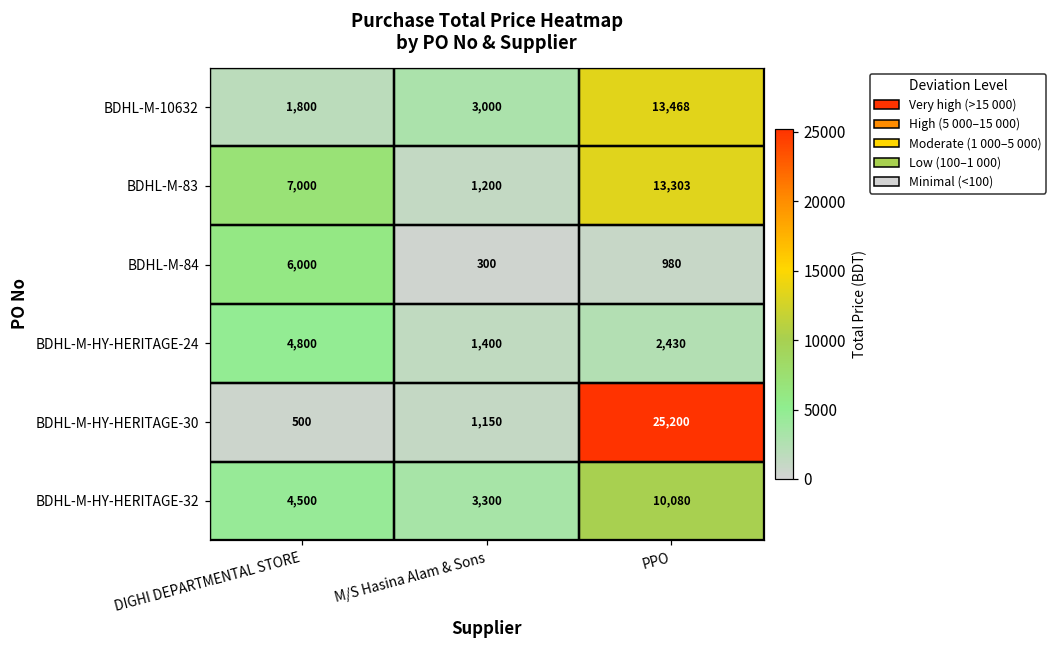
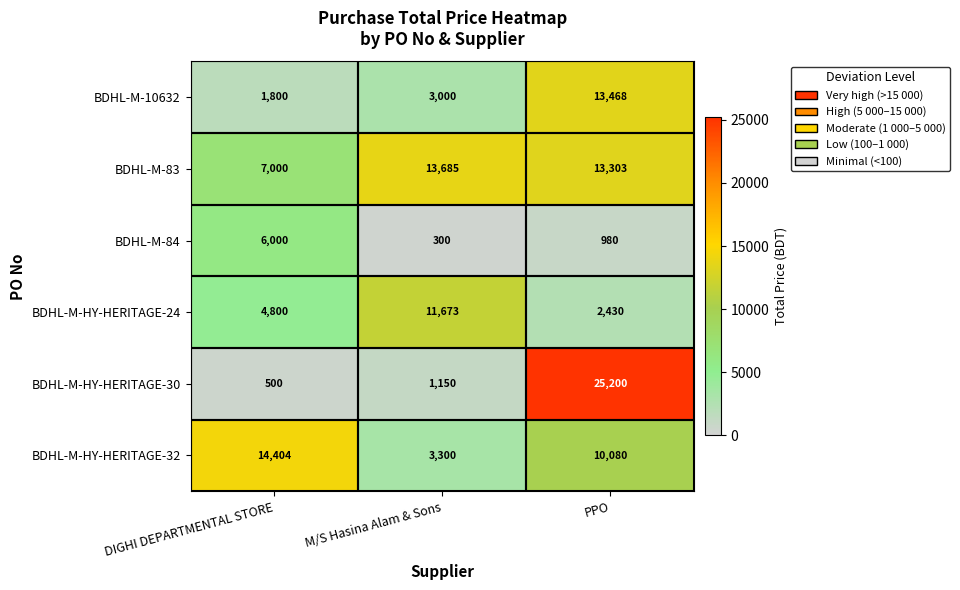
BDHL-M-83, M/S Hasina Alam & Sons: 1,200 -> 13,685
BDHL-M-HY-HERITAGE-24, M/S Hasina Alam & Sons: 1,400 -> 11,673
BDHL-M-HY-HERITAGE-32, DIGHI DEPARTMENTAL STORE: 4,500 -> 14,404
